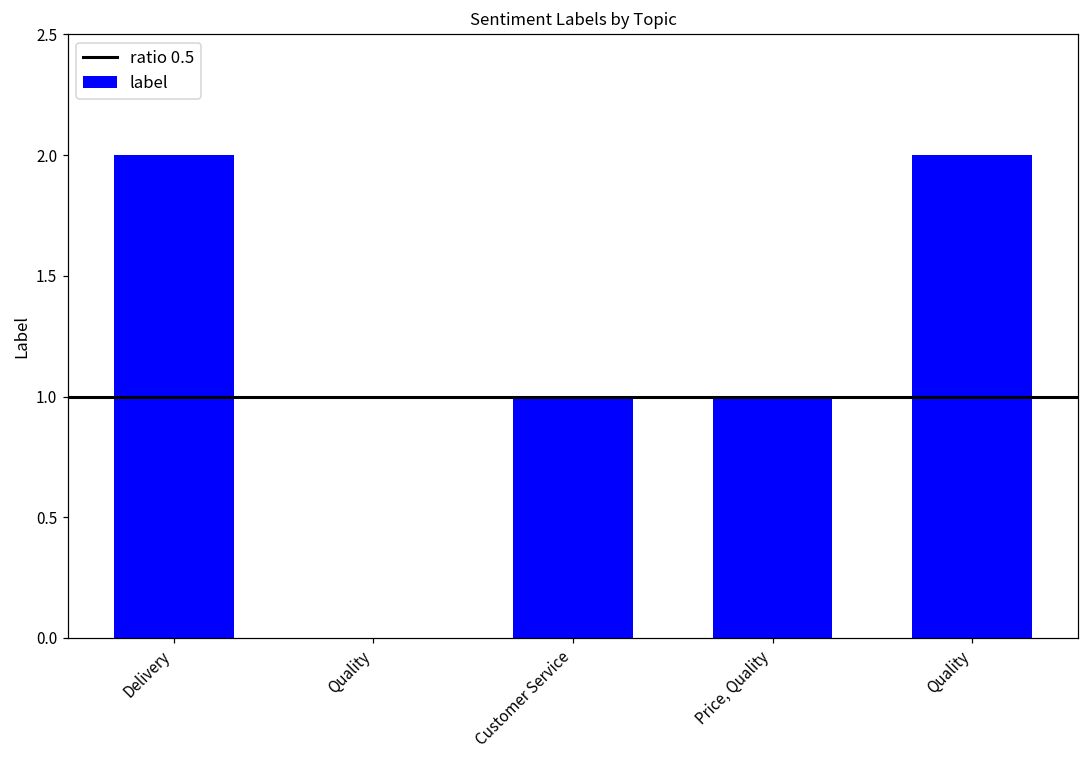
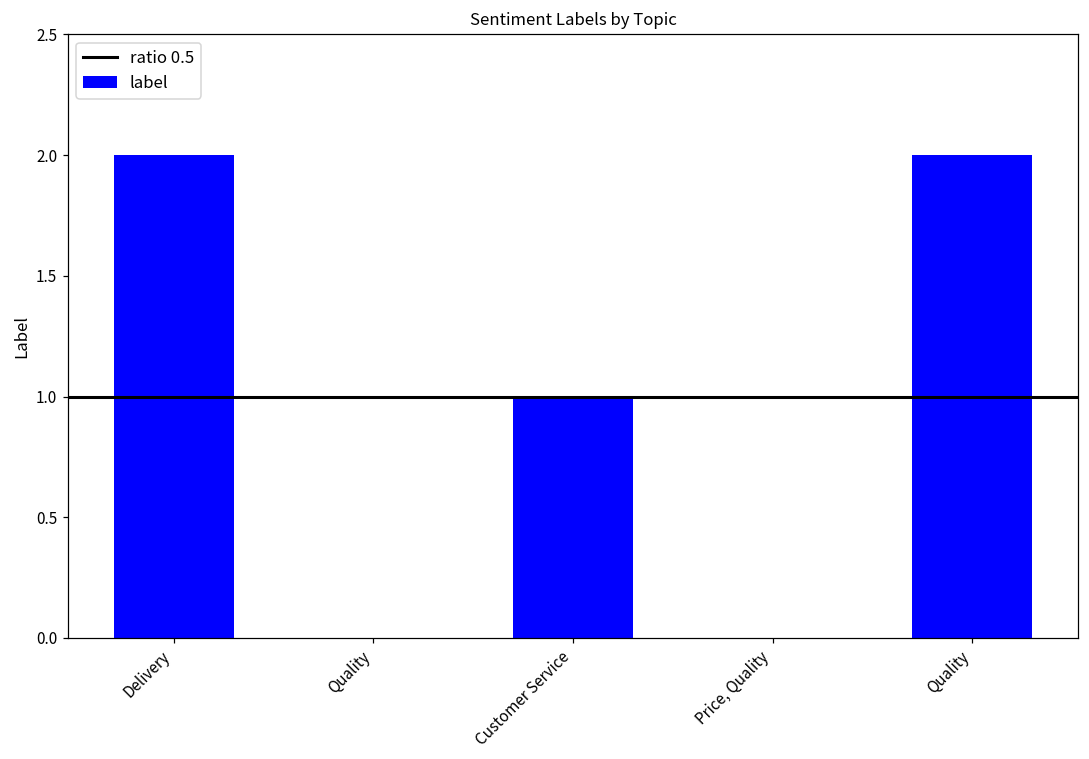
Price, Quality: 1 -> 0
